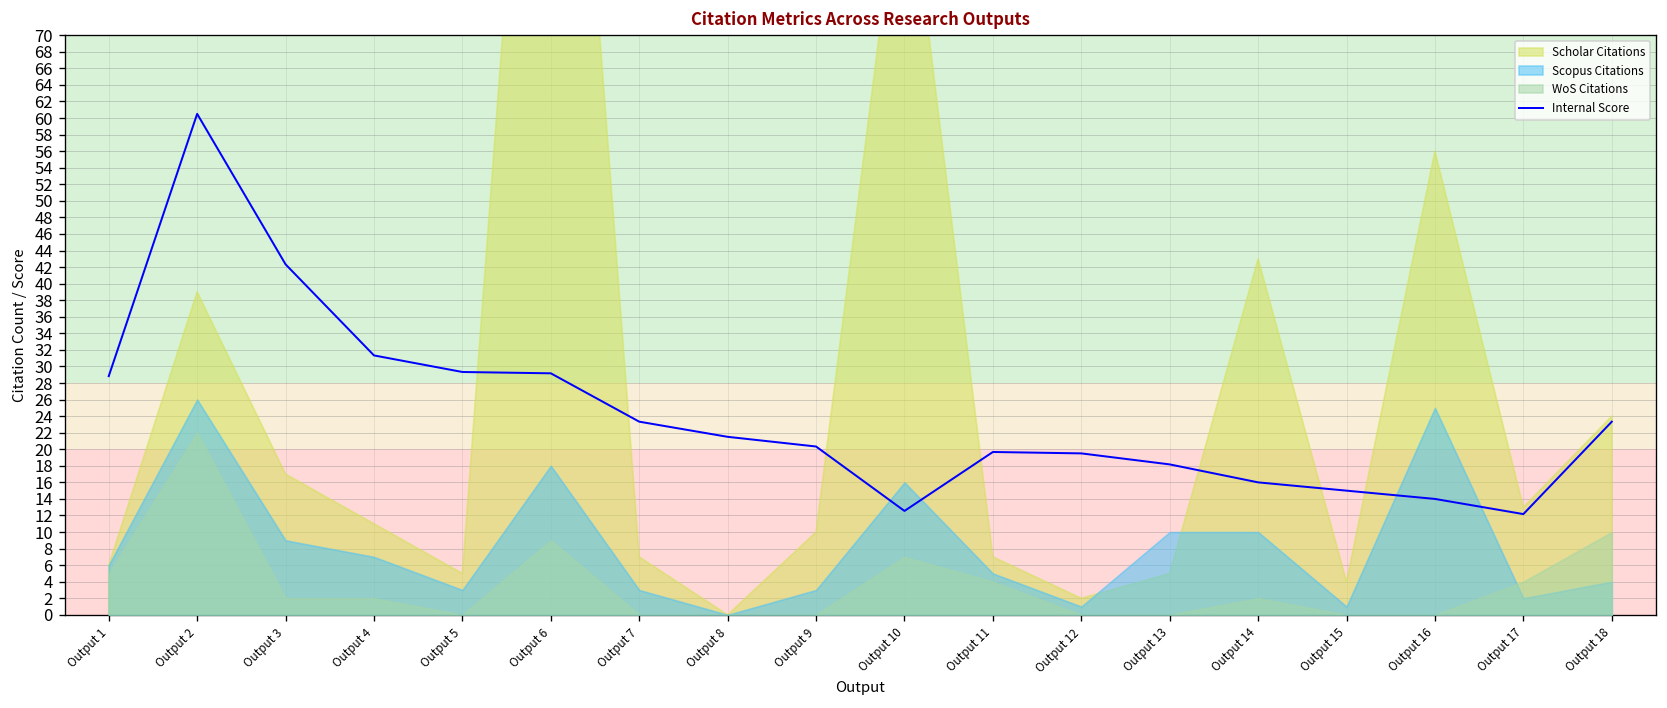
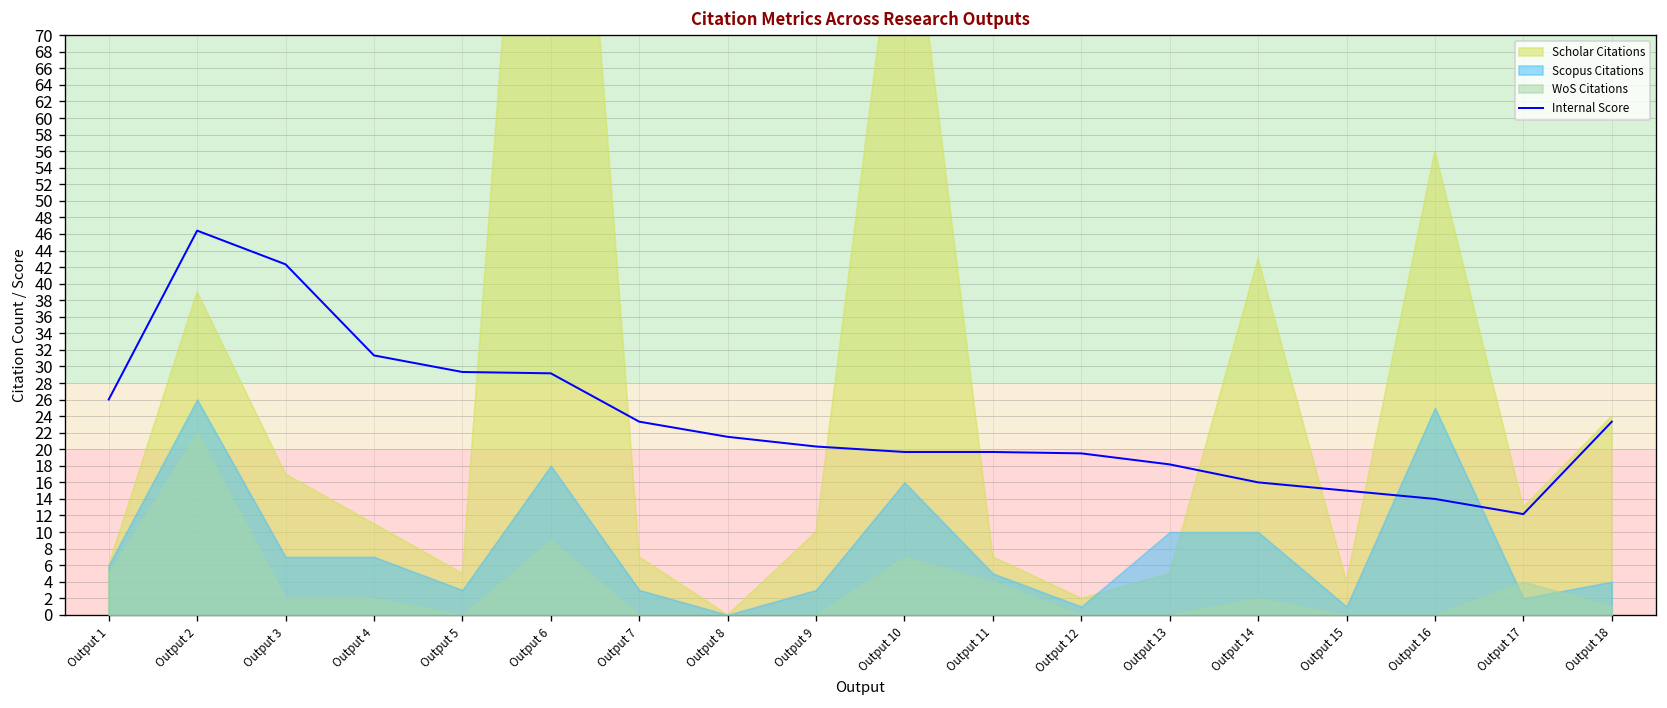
Internal Score, Output 1: 29 -> 26
Internal Score, Output 2: 61 -> 46
Scopus Citations, Output 3: 9 -> 7
Internal Score, Output 10: 13 -> 20
WoS Citations, Output 18: 10 -> 1
